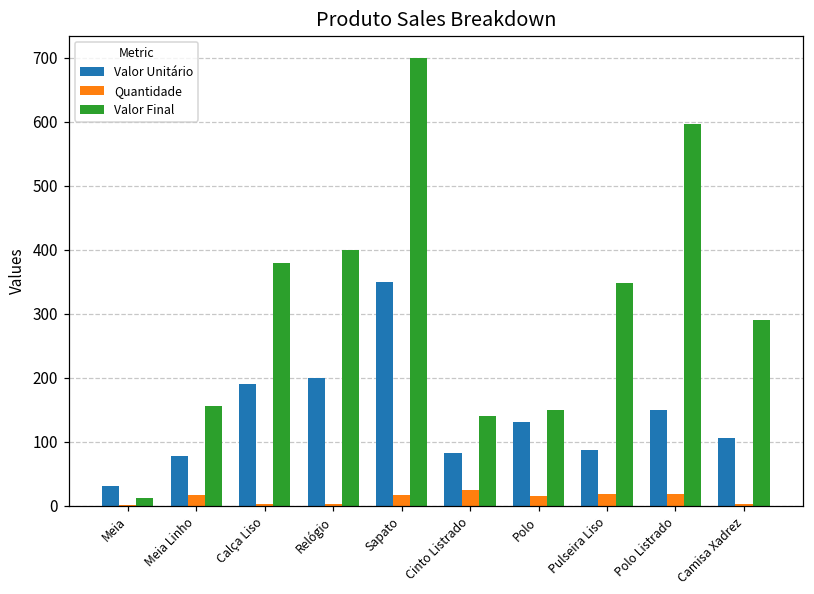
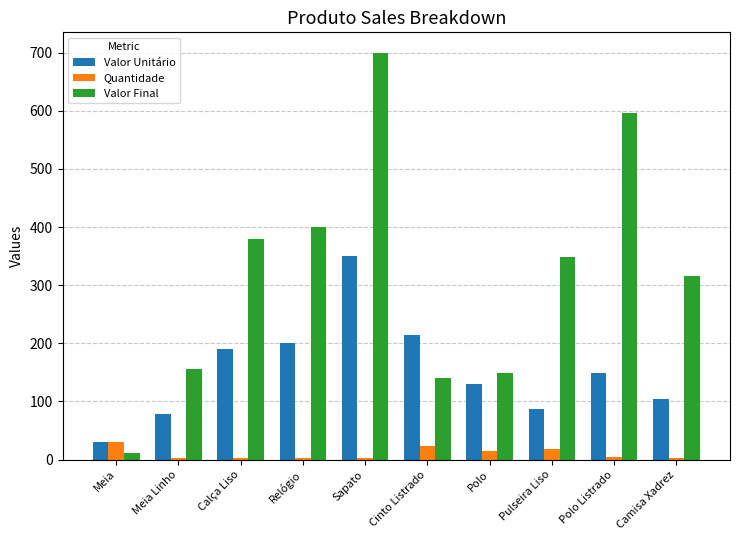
Quantidade, Meia: 0 -> 30
Quantidade, Meia Linho: 20 -> 0
Quantidade, Sapato: 20 -> 0
Valor Unitário, Cinto Listrado: 80 -> 210
Quantidade, Polo Listrado: 20 -> 0
Valor Final, Camisa Xadrez: 290 -> 320
